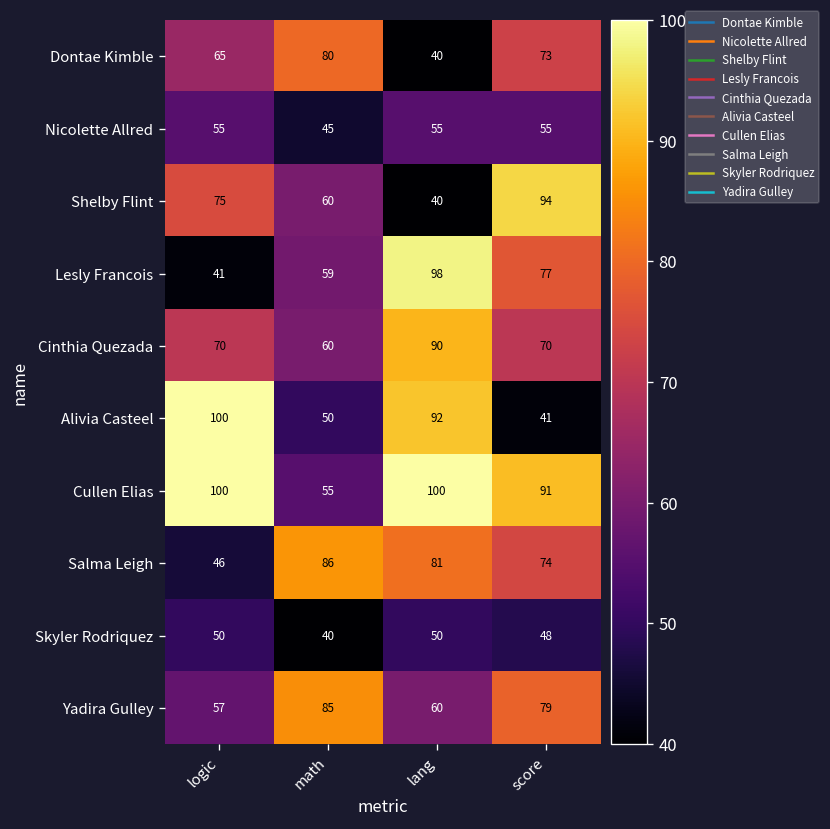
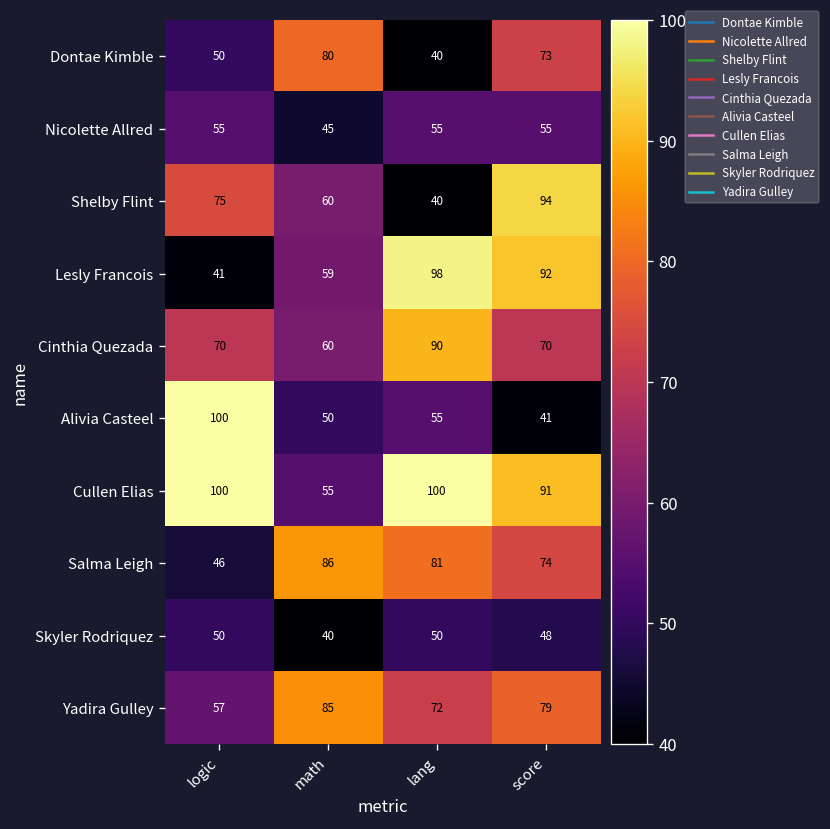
Dontae Kimble, logic: 65 -> 50
Lesly Francois, score: 77 -> 92
Alivia Casteel, lang: 92 -> 55
Yadira Gulley, lang: 60 -> 72
